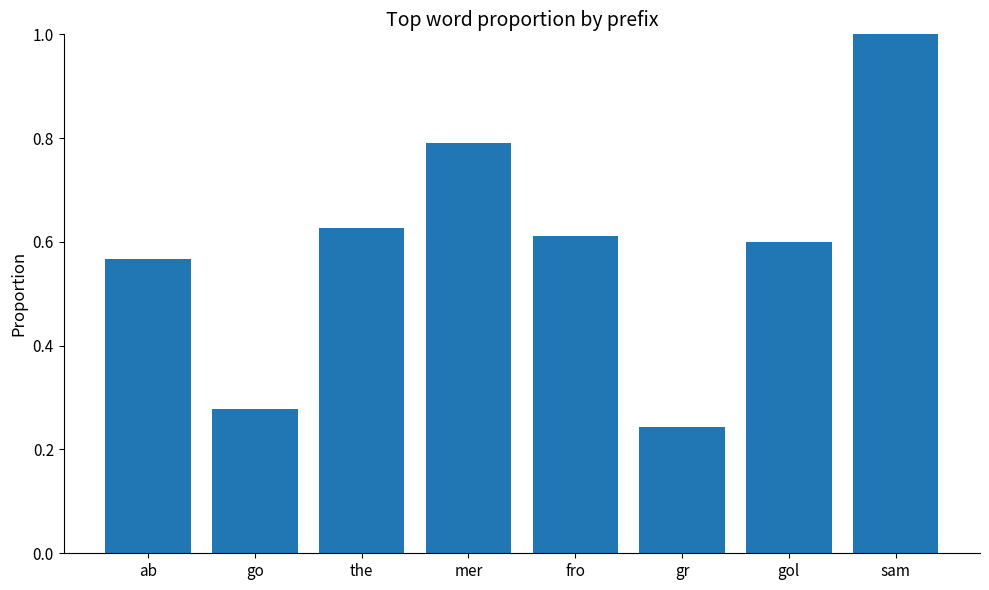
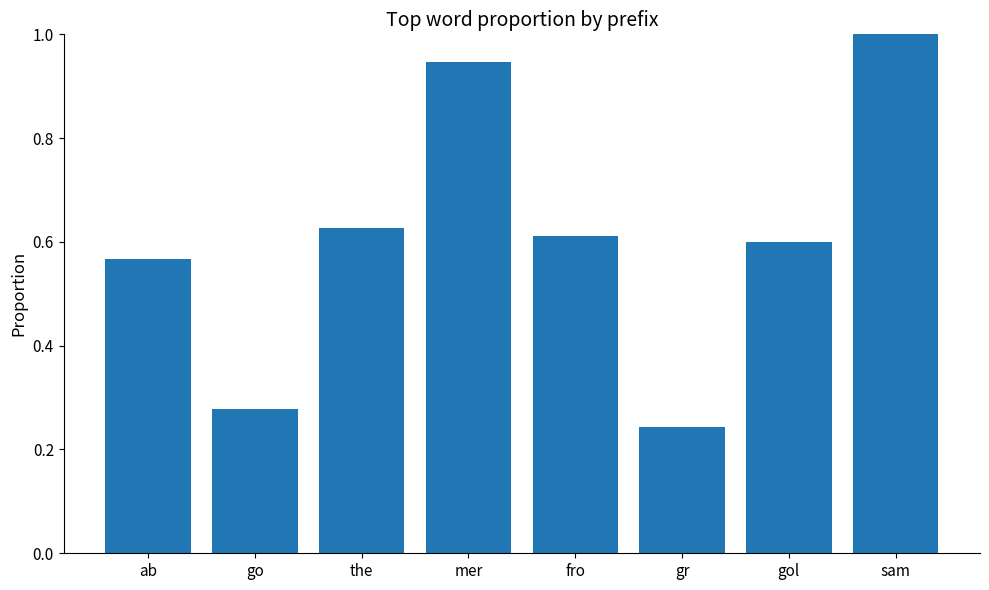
mer: 0.79 -> 0.95
